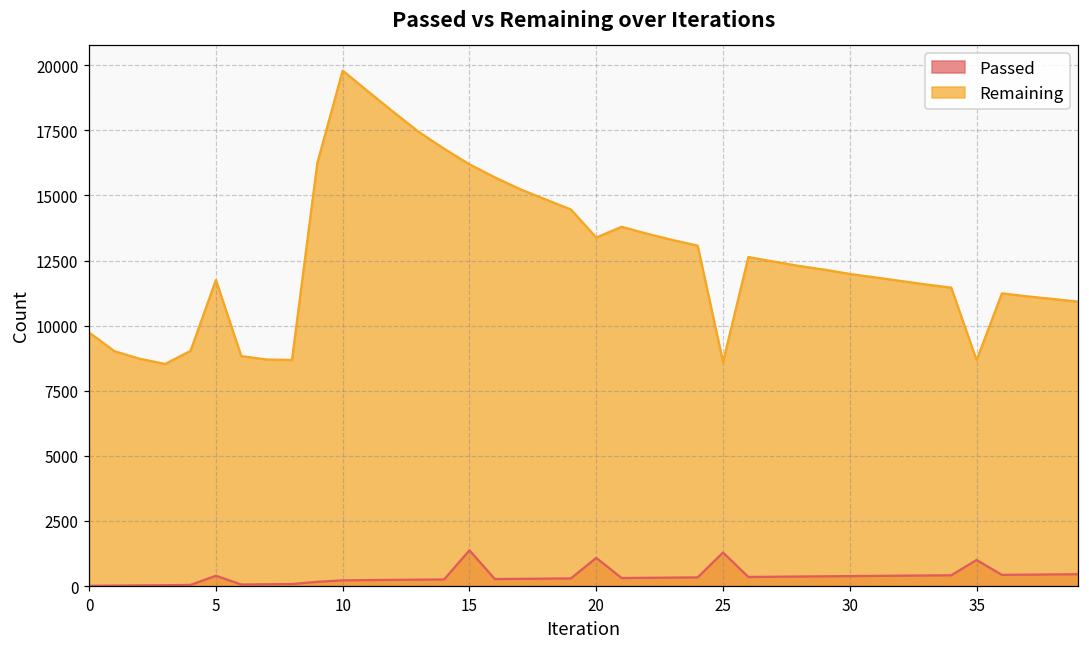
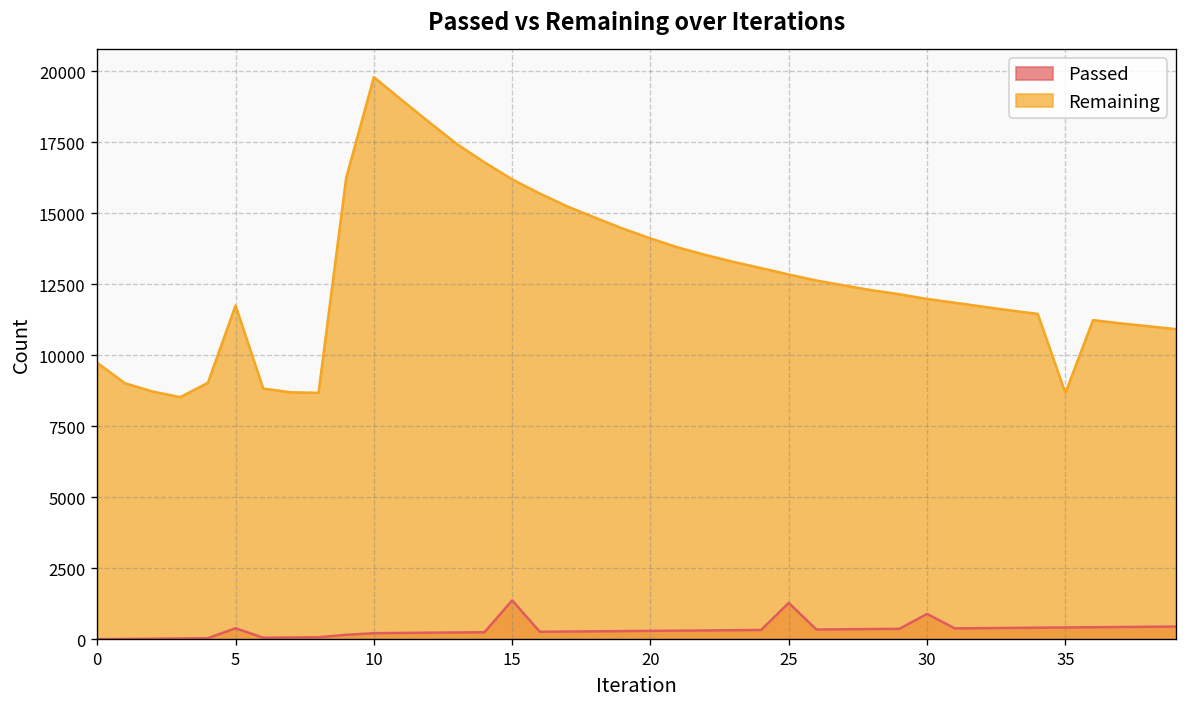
Passed, 20: 1100 -> 300
Remaining, 20: 13400 -> 14100
Remaining, 25: 8600 -> 12800
Passed, 30: 400 -> 900
Passed, 35: 1000 -> 400
